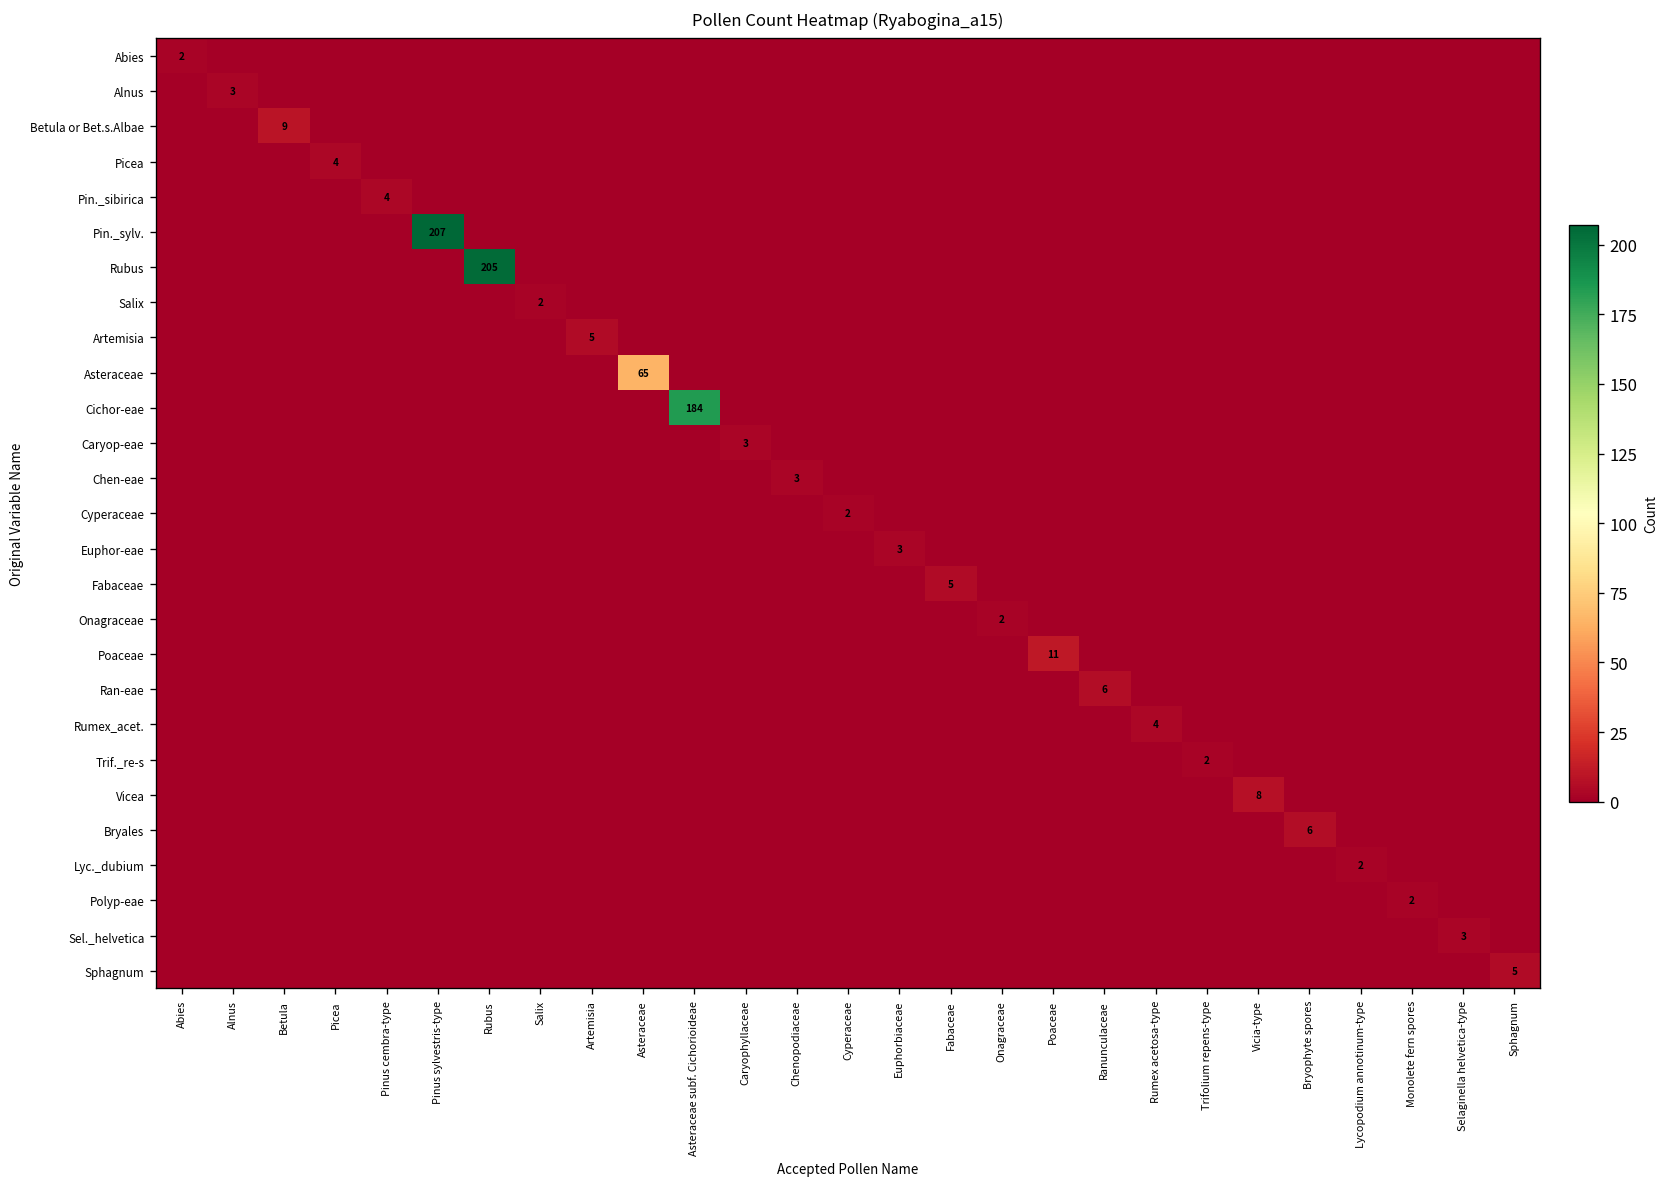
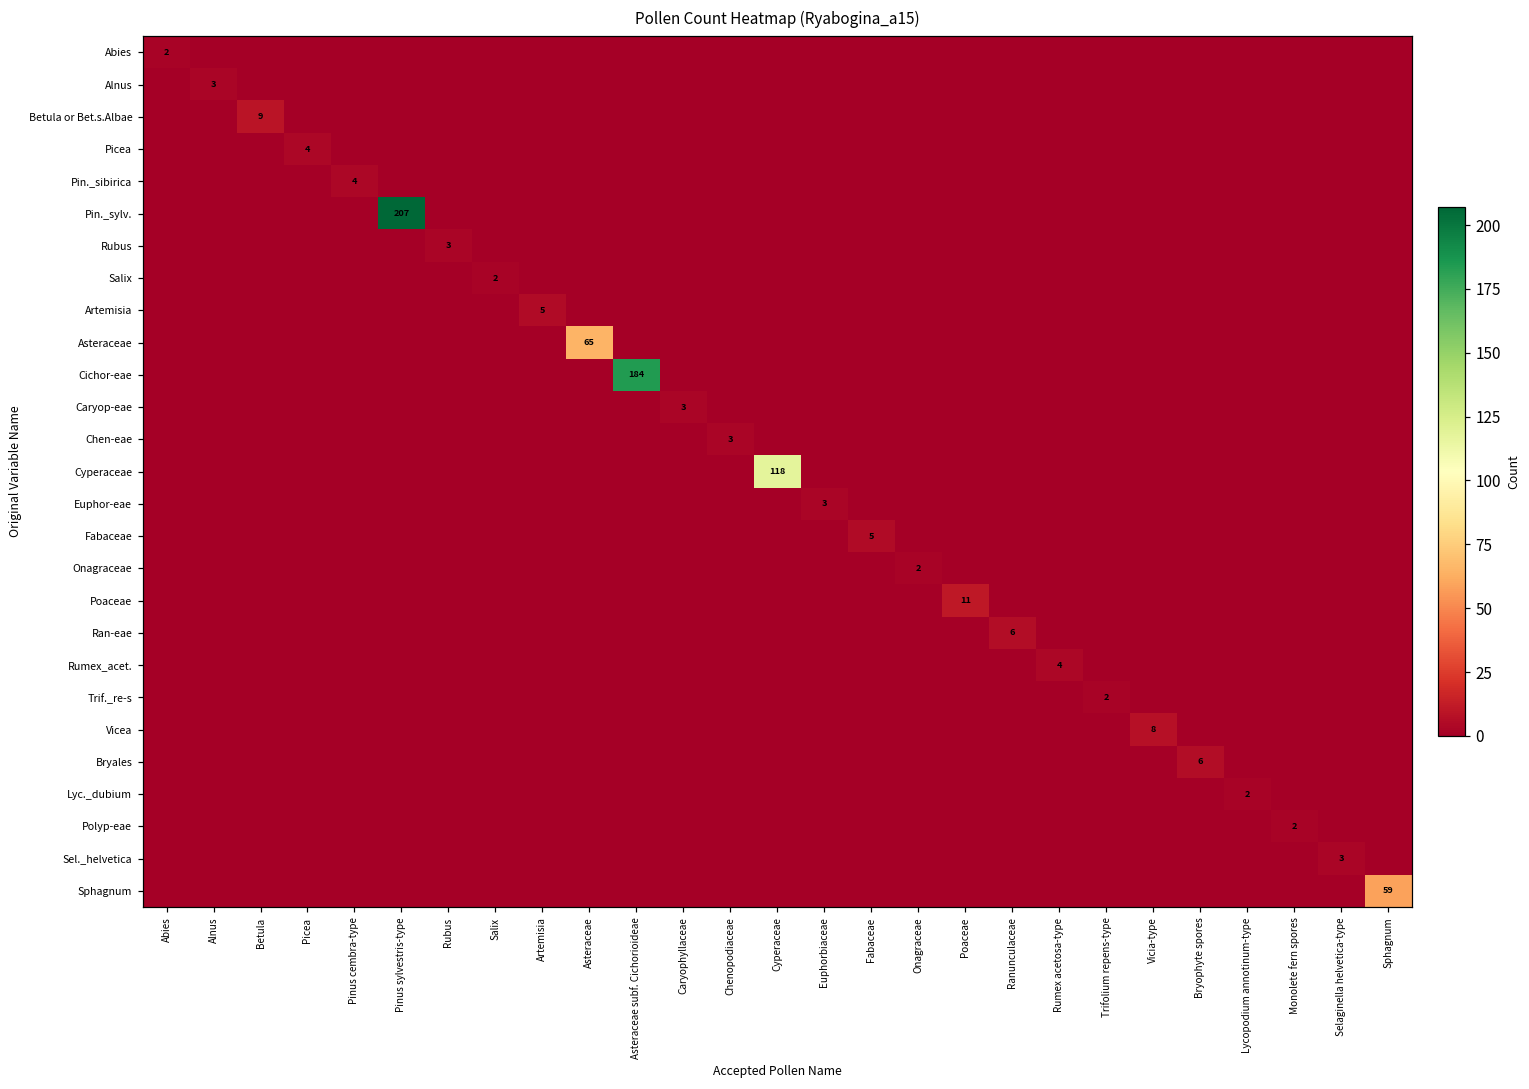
Rubus, Rubus: 205 -> 3
Cyperaceae, Cyperaceae: 2 -> 118
Sphagnum, Sphagnum: 5 -> 59
